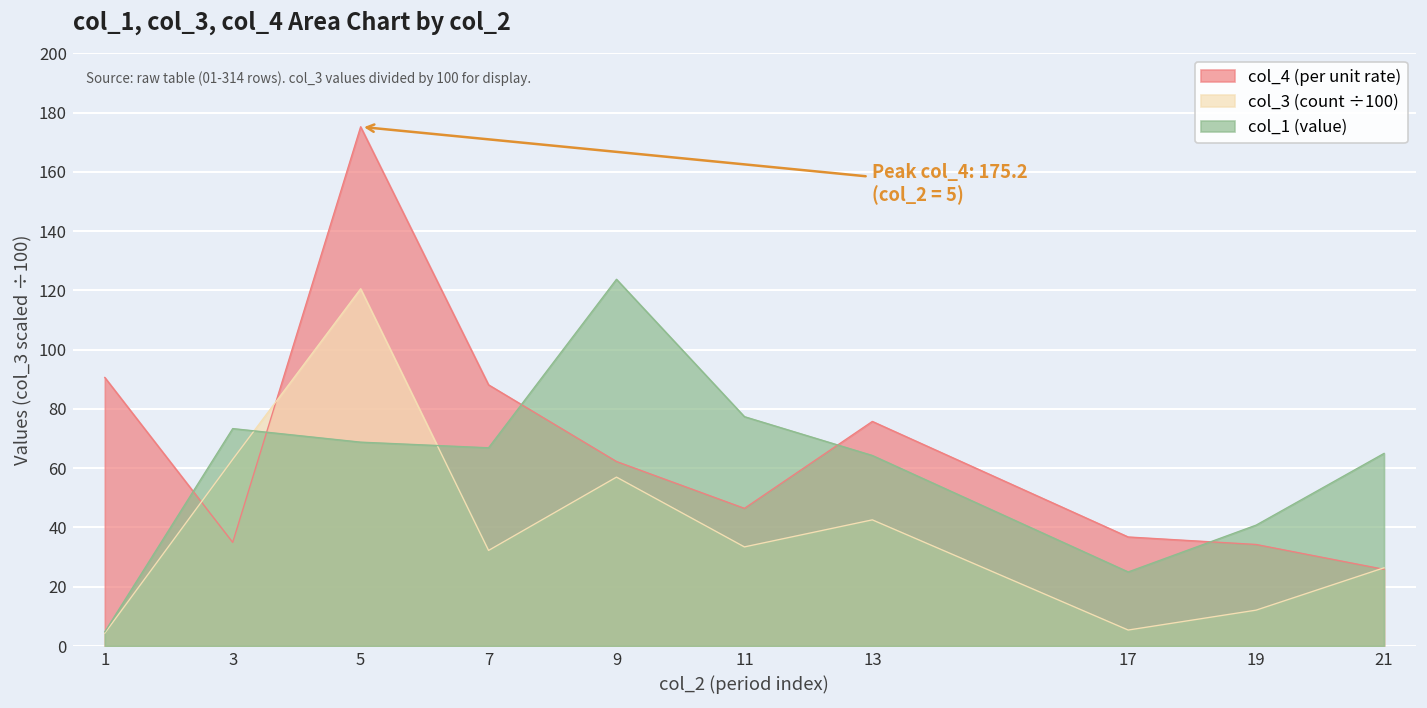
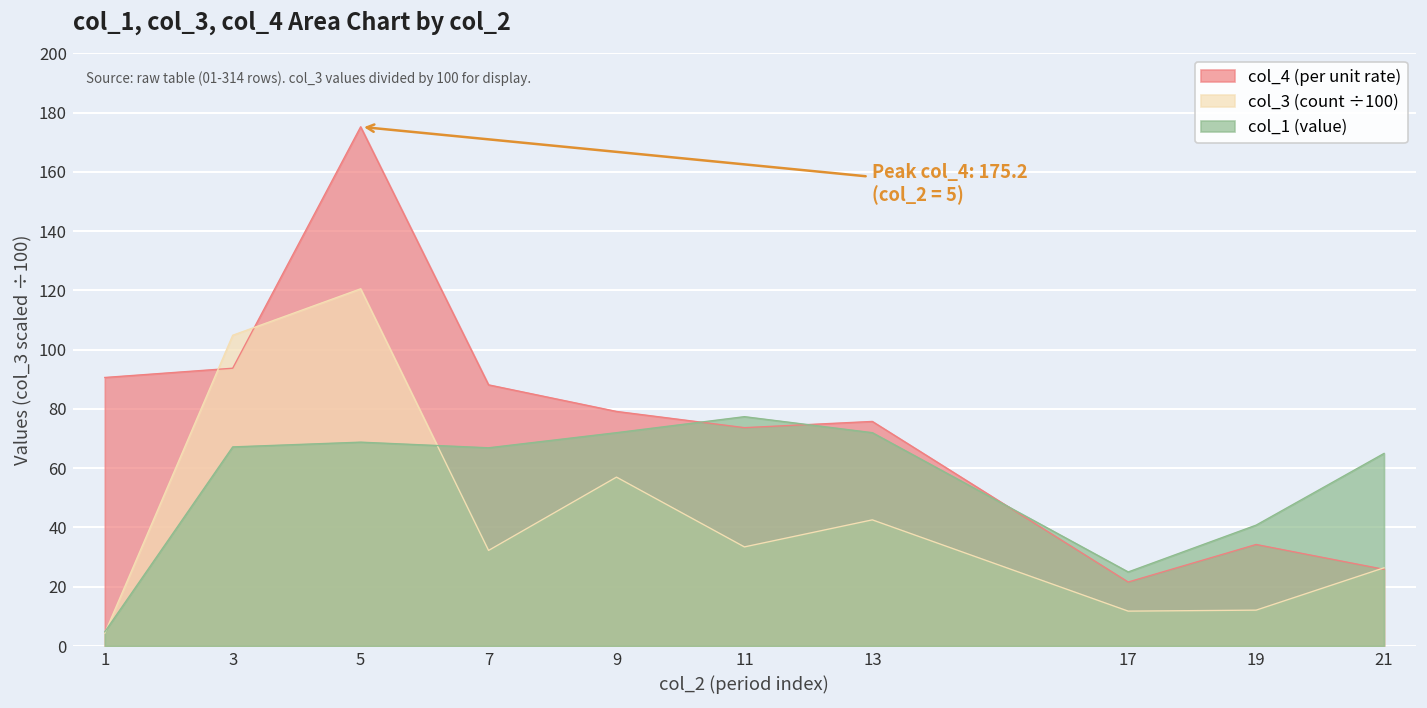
col_4 (per unit rate), 3: 35 -> 94
col_3 (count ÷100), 3: 63 -> 105
col_1 (value), 3: 73 -> 67
col_4 (per unit rate), 9: 62 -> 79
col_1 (value), 9: 124 -> 72
col_4 (per unit rate), 11: 46 -> 74
col_1 (value), 13: 64 -> 72
col_4 (per unit rate), 17: 37 -> 22
col_3 (count ÷100), 17: 5 -> 12
